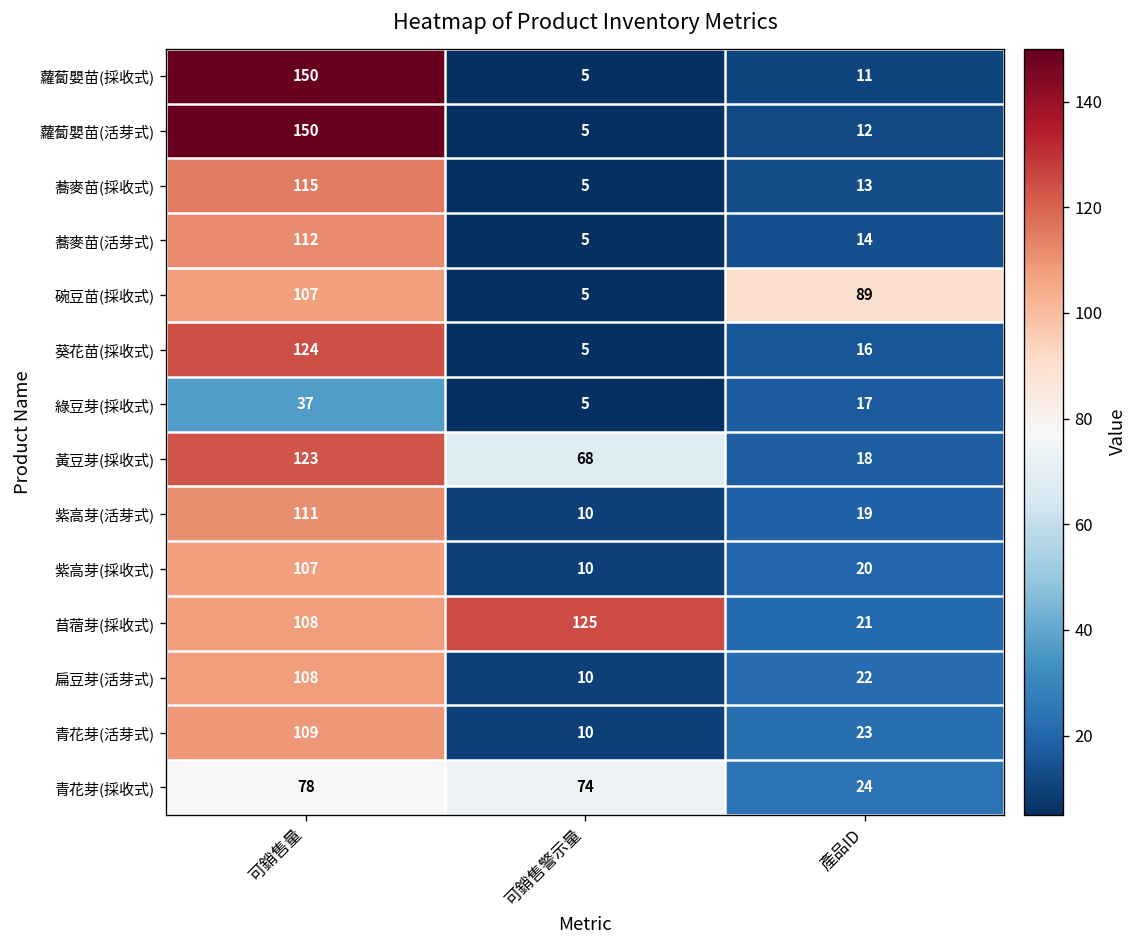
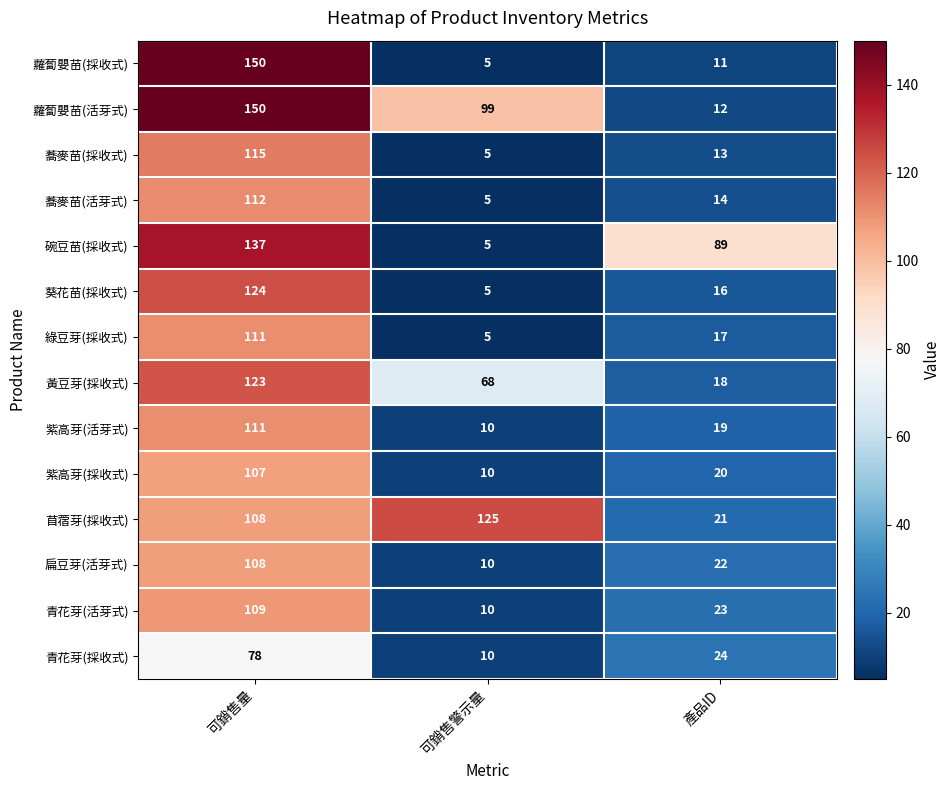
蘿蔔嬰苗(活芽式), 可銷售警示量: 5 -> 99
碗豆苗(採收式), 可銷售量: 107 -> 137
綠豆芽(採收式), 可銷售量: 37 -> 111
青花芽(採收式), 可銷售警示量: 74 -> 10
